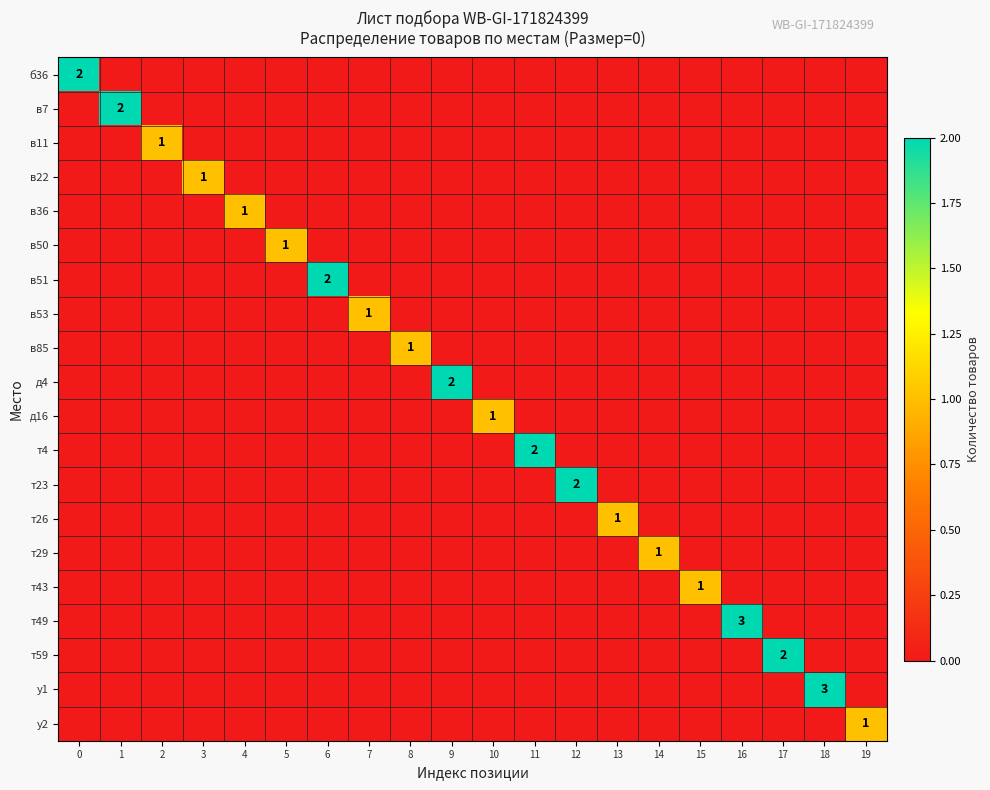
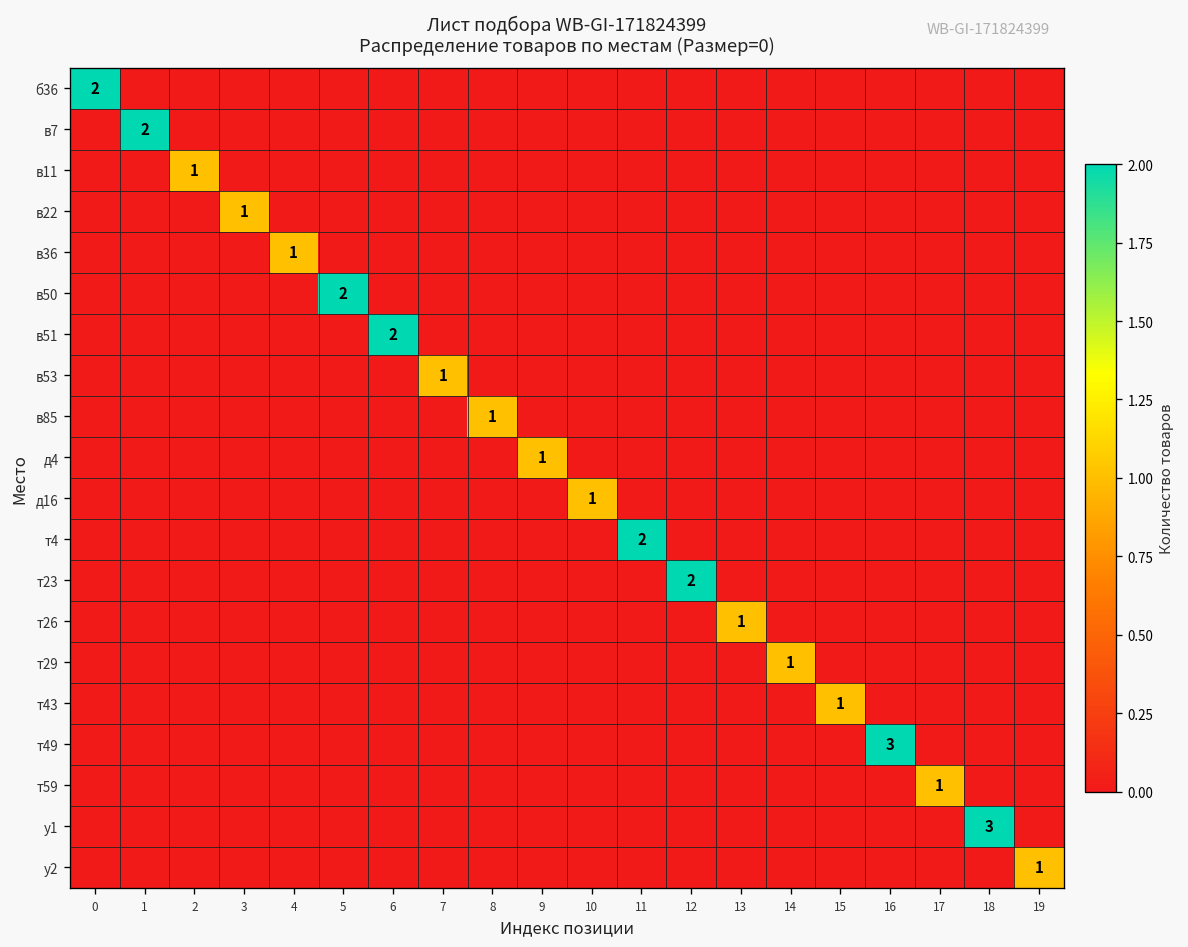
в50, 5: 1 -> 2
д4, 9: 2 -> 1
т59, 17: 2 -> 1
